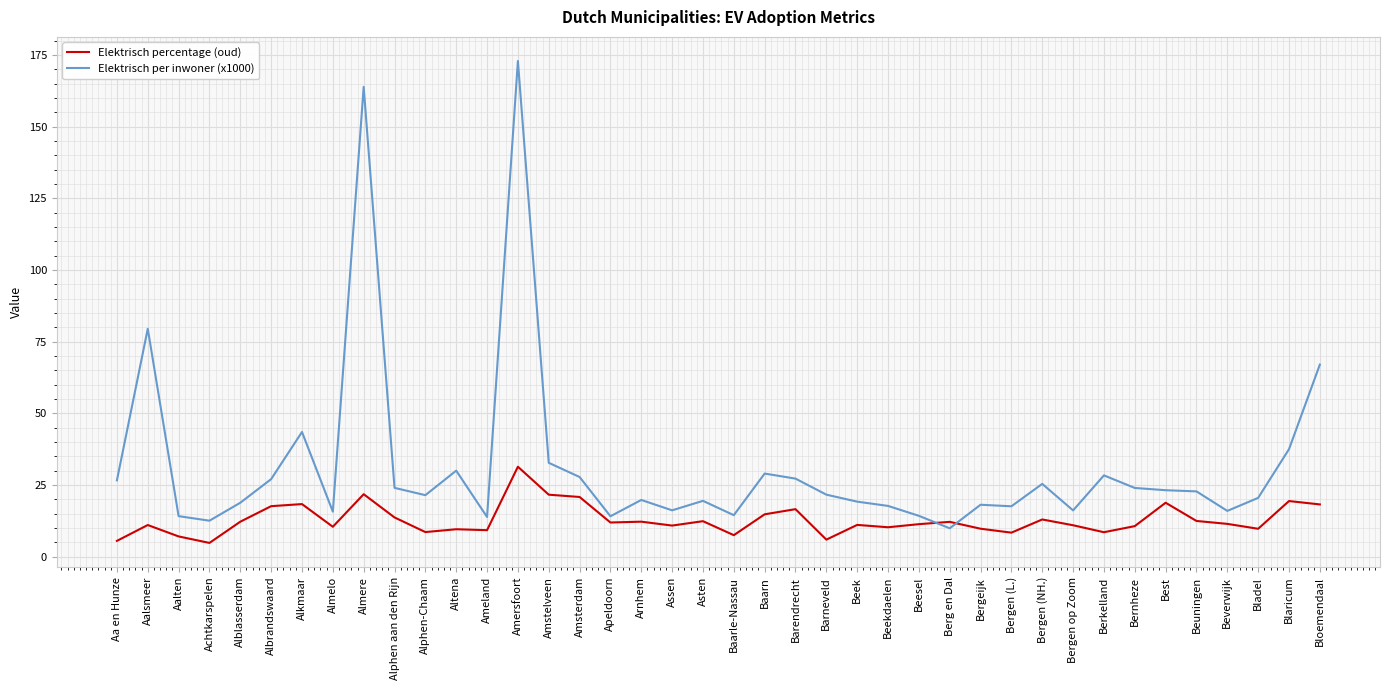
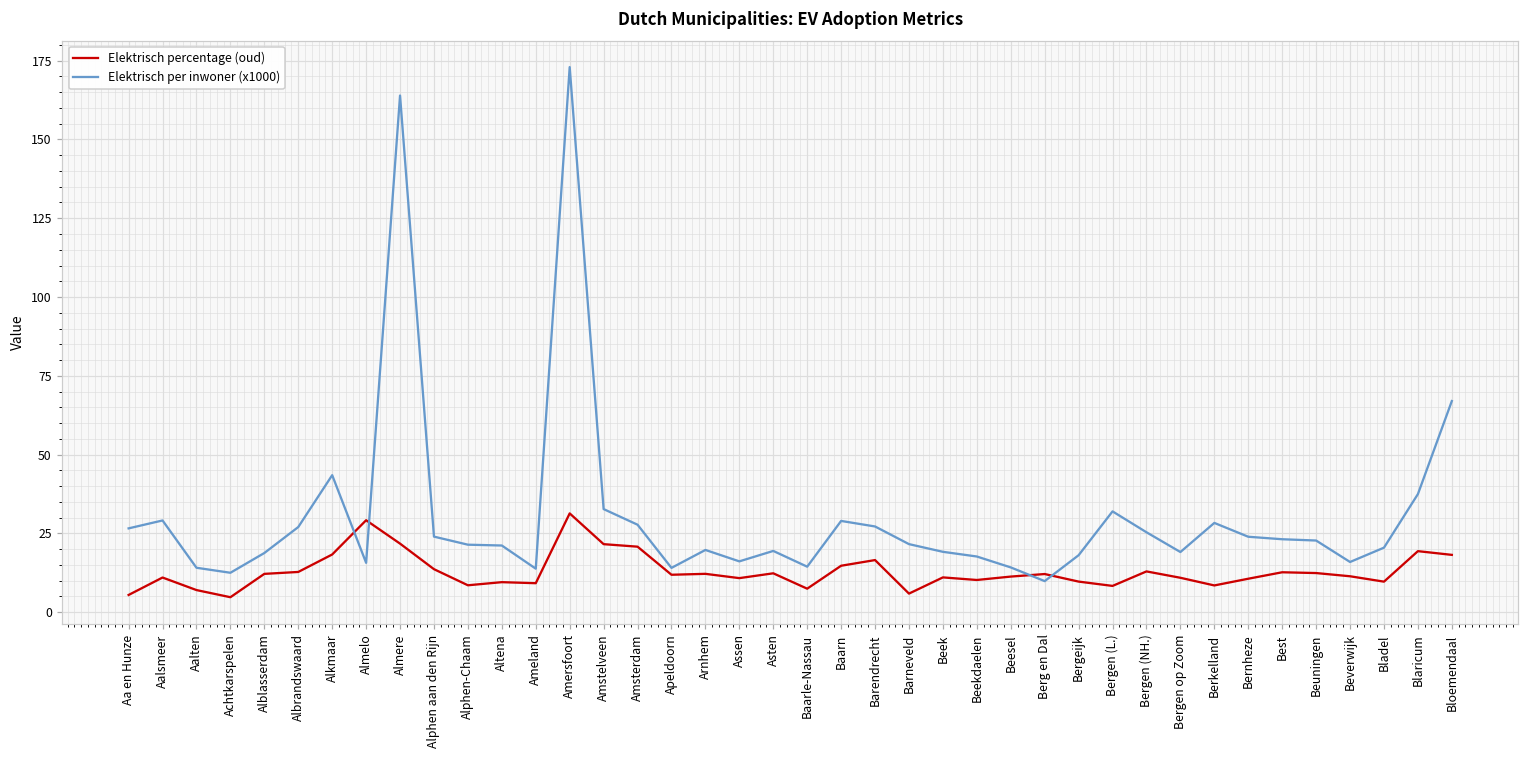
Elektrisch per inwoner (x1000), Aalsmeer: 80 -> 29
Elektrisch percentage (oud), Albrandswaard: 18 -> 13
Elektrisch percentage (oud), Almelo: 10 -> 29
Elektrisch per inwoner (x1000), Altena: 30 -> 21
Elektrisch per inwoner (x1000), Bergen (L.): 18 -> 32
Elektrisch per inwoner (x1000), Bergen op Zoom: 16 -> 19
Elektrisch percentage (oud), Best: 19 -> 13
